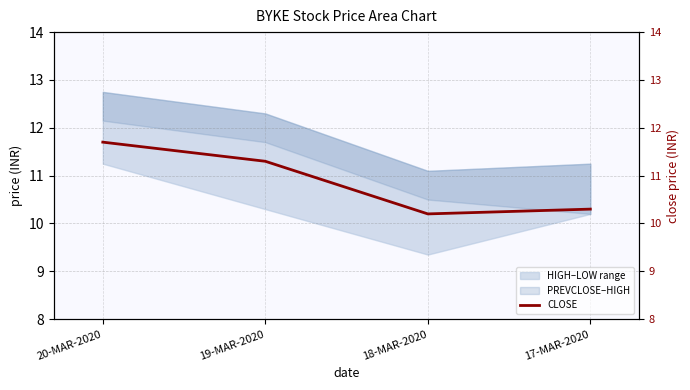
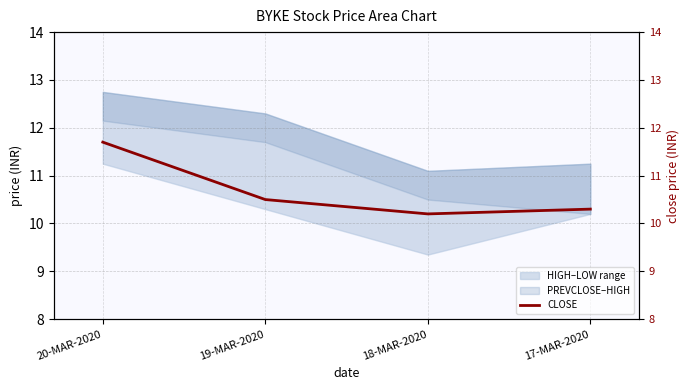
CLOSE, 19-MAR-2020: 11.3 -> 10.5
